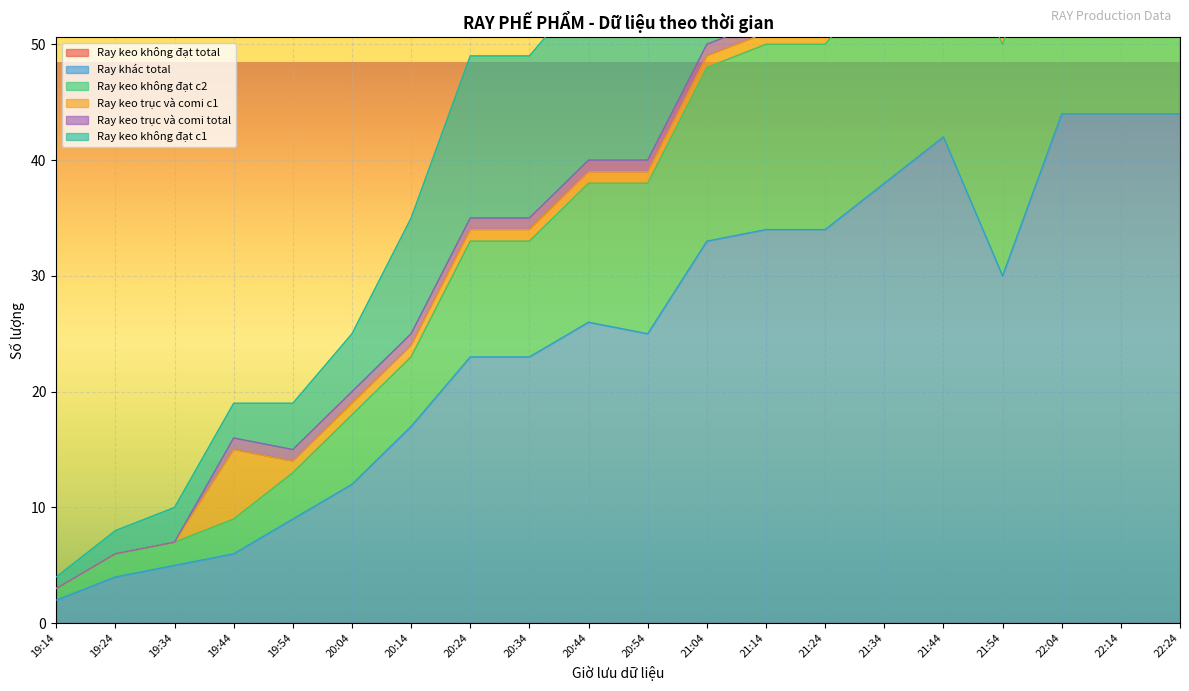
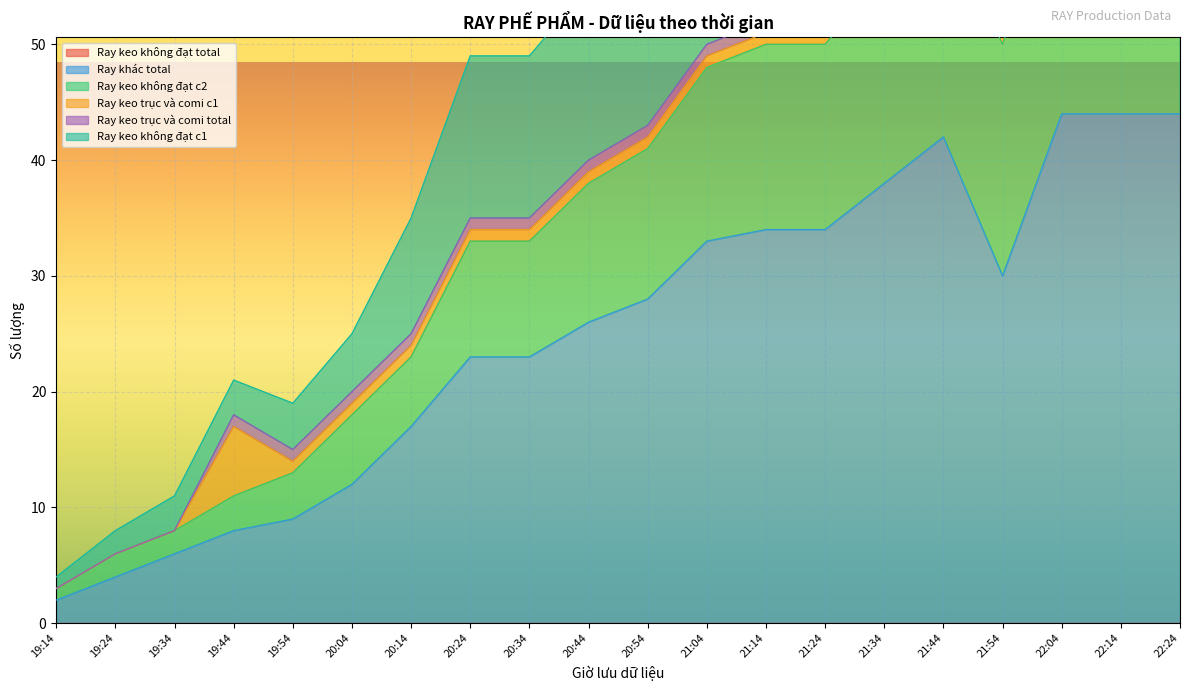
Ray khác total, 19:34: 5 -> 6
Ray khác total, 19:44: 6 -> 8
Ray khác total, 20:54: 25 -> 28
